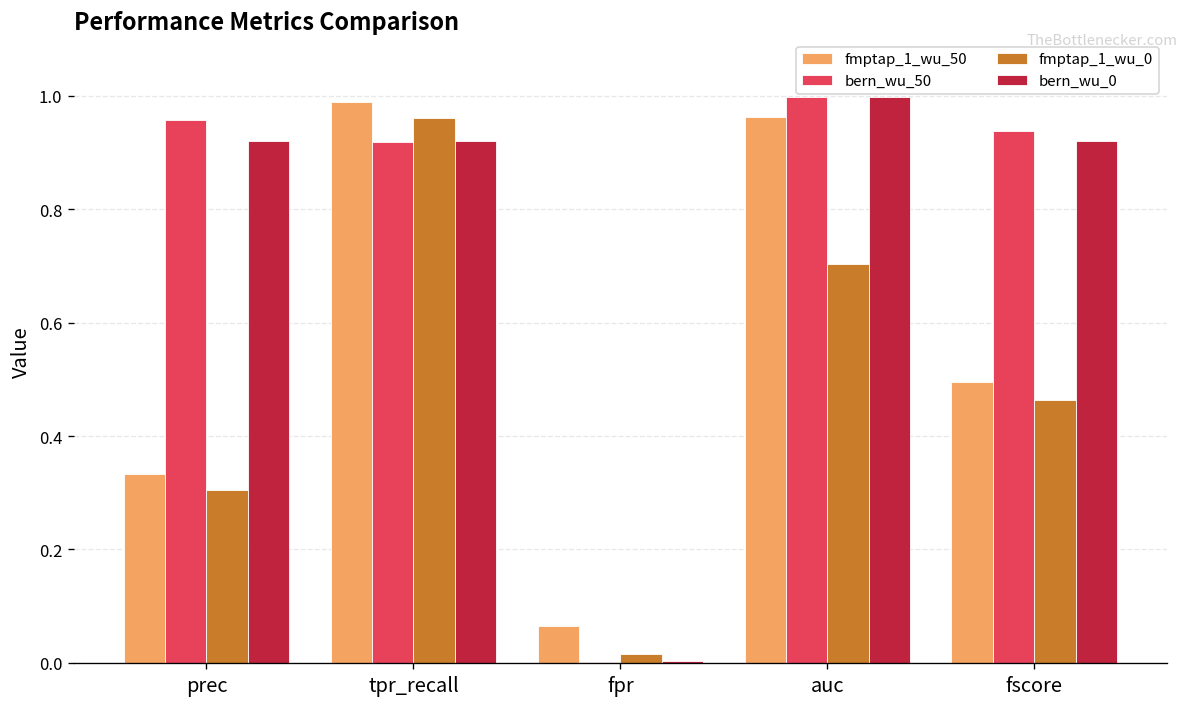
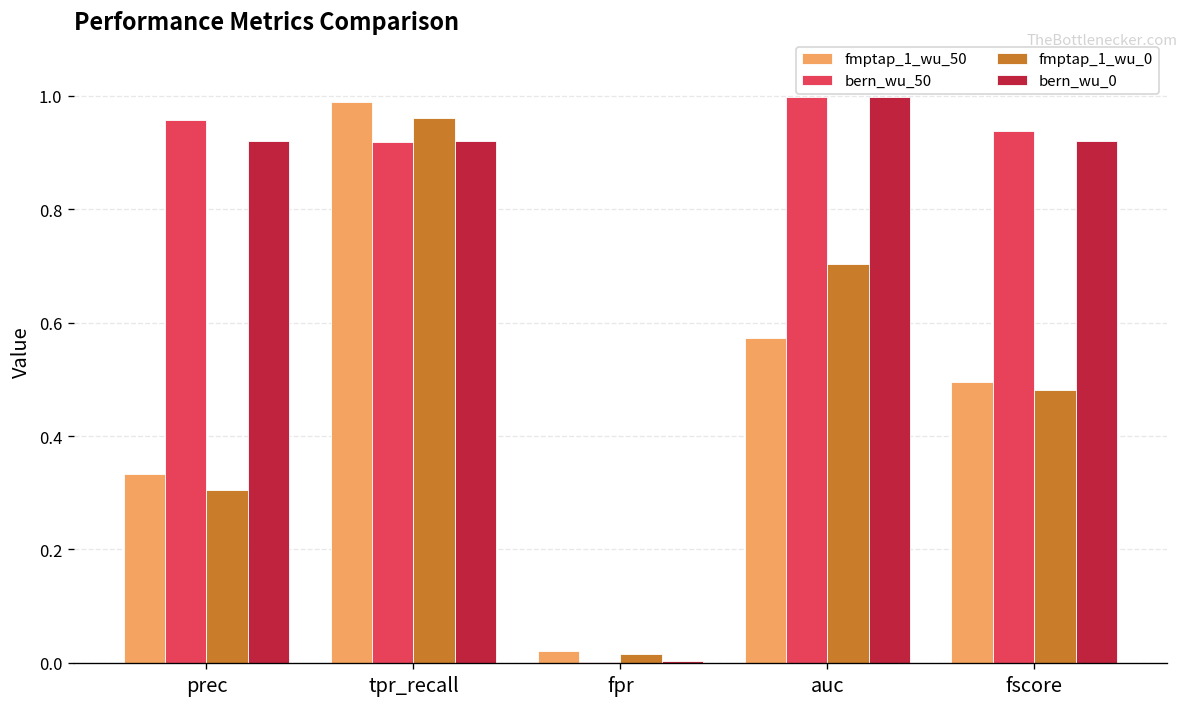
fmptap_1_wu_50, fpr: 0.07 -> 0.02
fmptap_1_wu_50, auc: 0.96 -> 0.57
fmptap_1_wu_0, fscore: 0.46 -> 0.48
